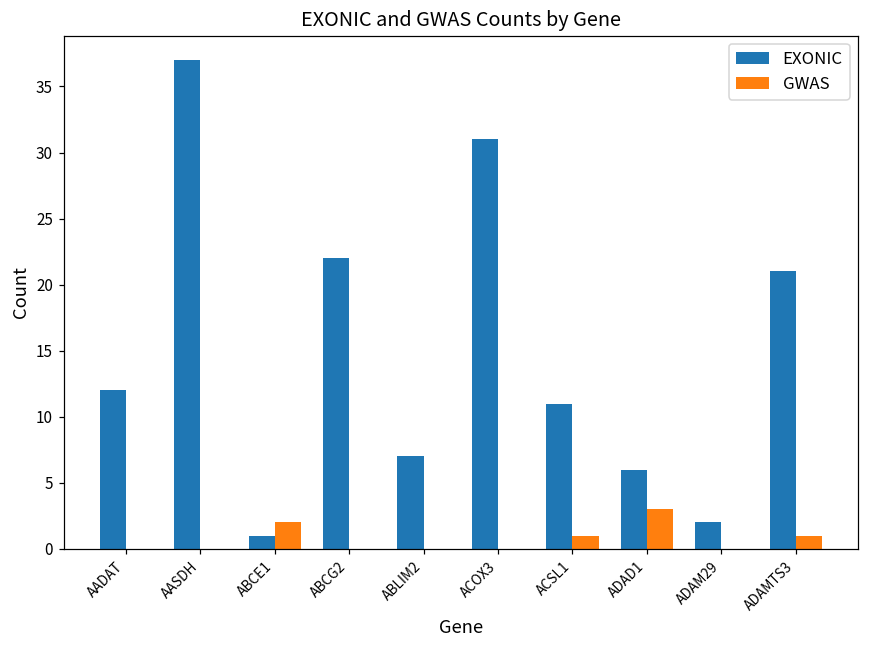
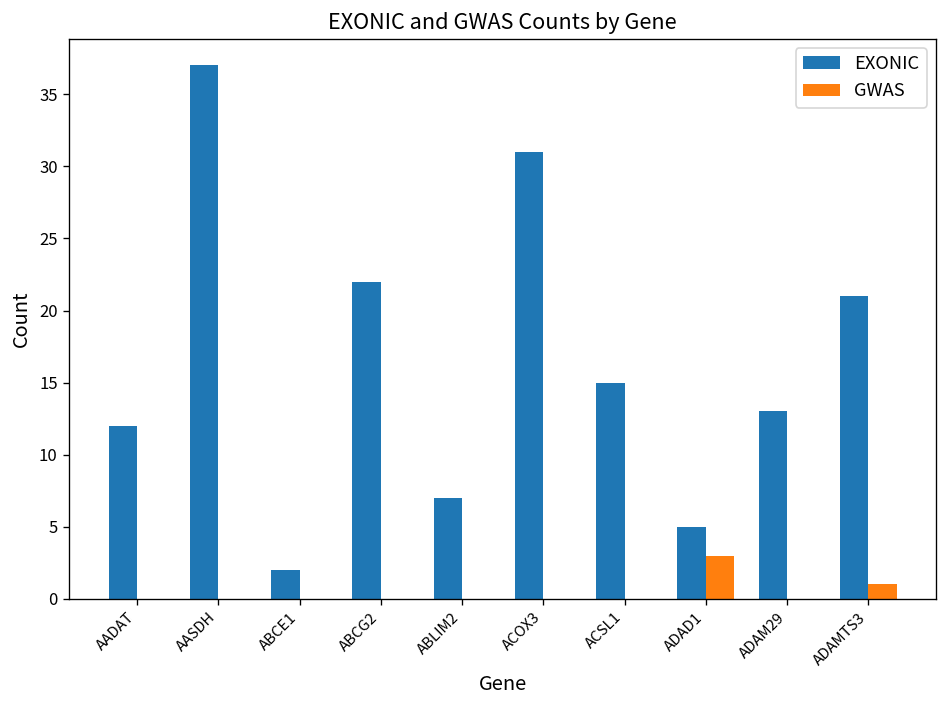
EXONIC, ABCE1: 1 -> 2
GWAS, ABCE1: 2 -> 0
EXONIC, ACSL1: 11 -> 15
GWAS, ACSL1: 1 -> 0
EXONIC, ADAD1: 6 -> 5
EXONIC, ADAM29: 2 -> 13
